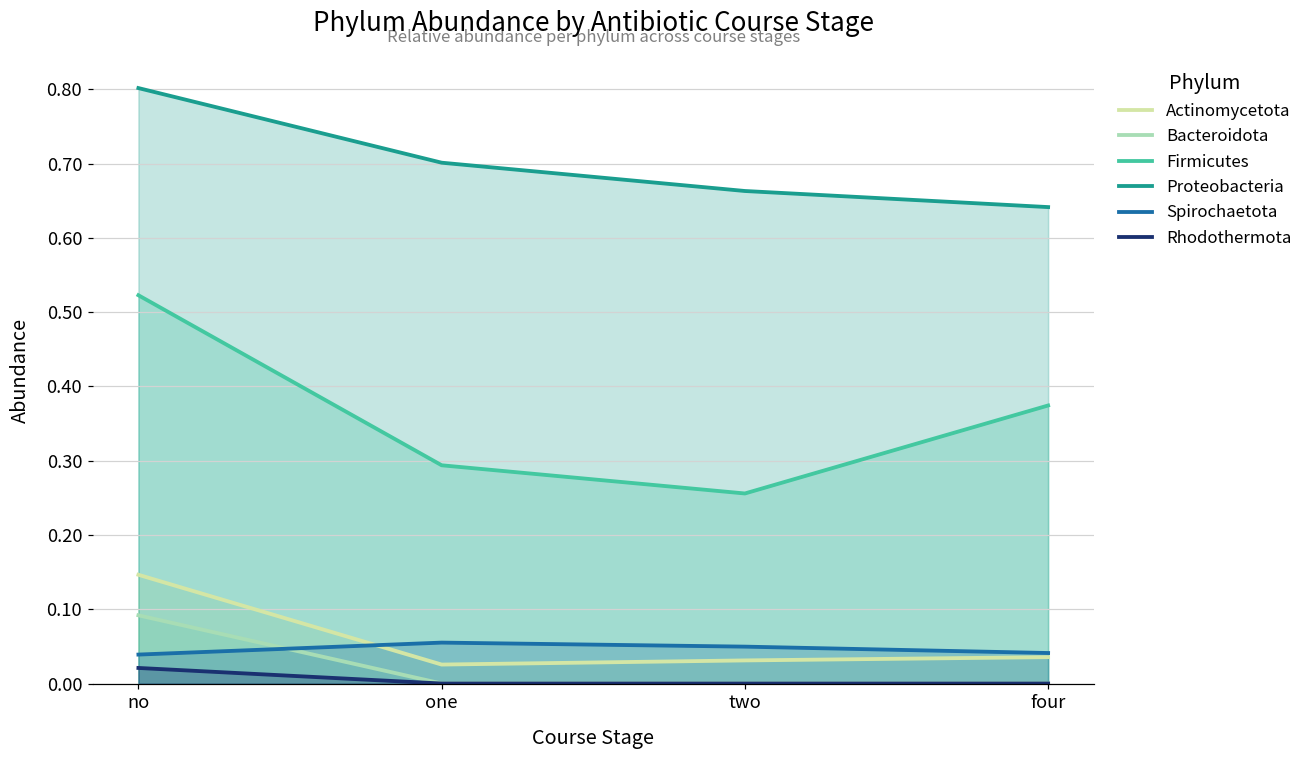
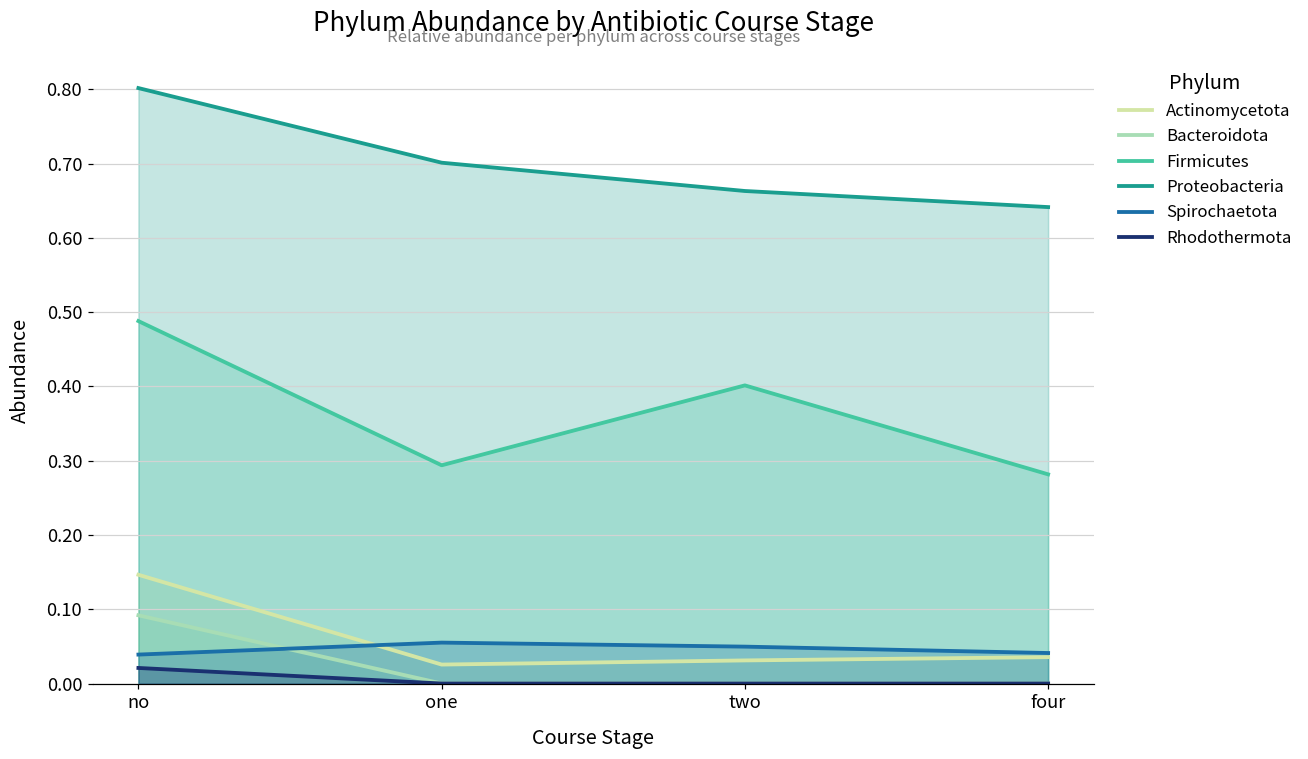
Firmicutes, no: 0.52 -> 0.49
Firmicutes, two: 0.26 -> 0.40
Firmicutes, four: 0.37 -> 0.28
